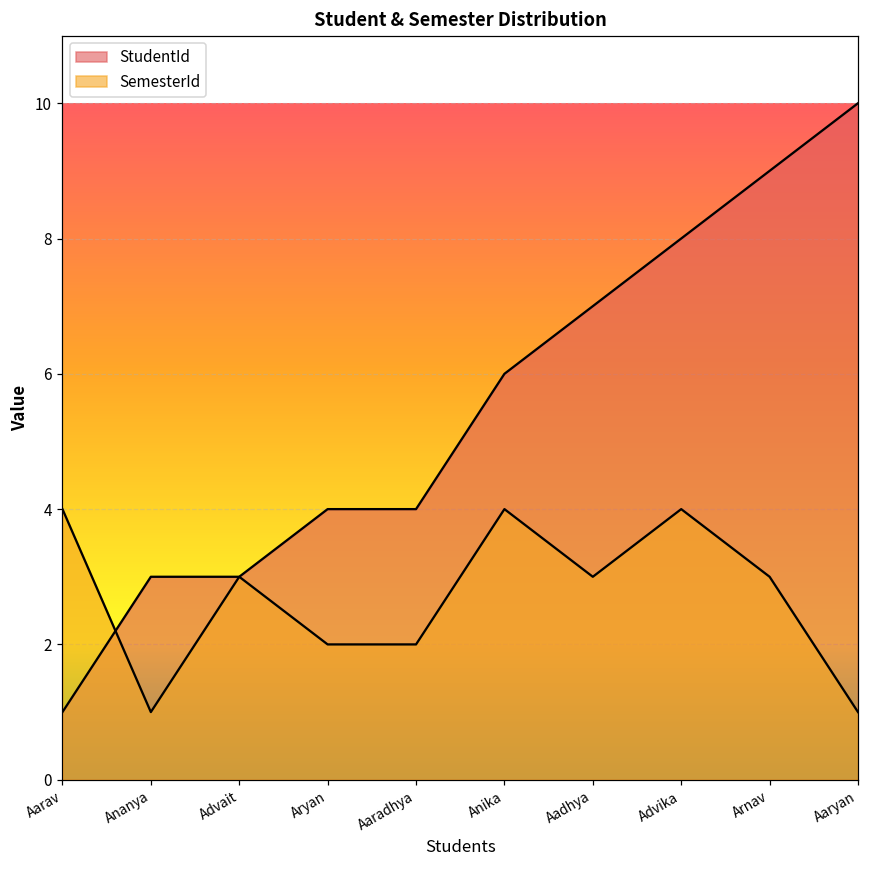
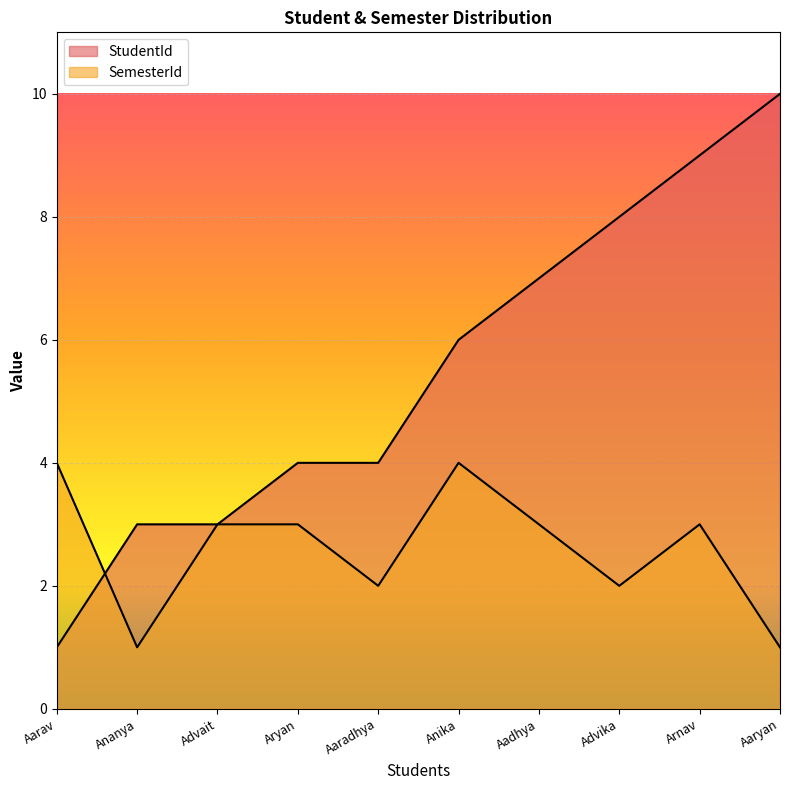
SemesterId, Aryan: 2 -> 3
SemesterId, Advika: 4 -> 2
